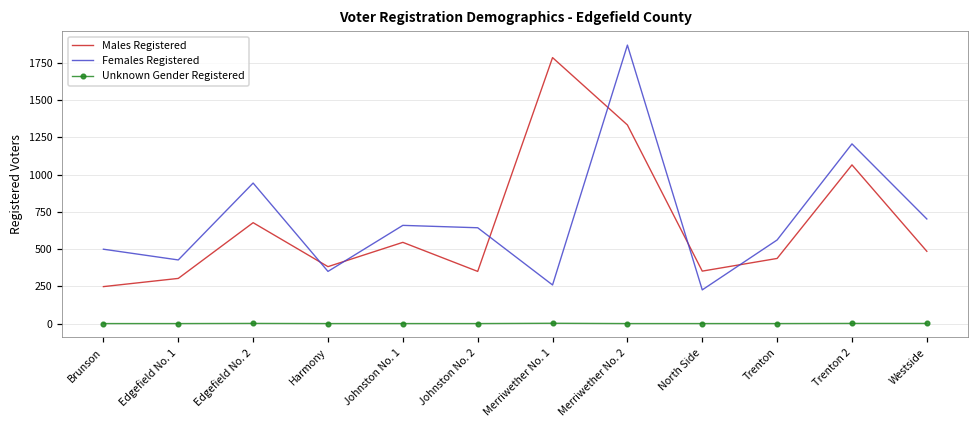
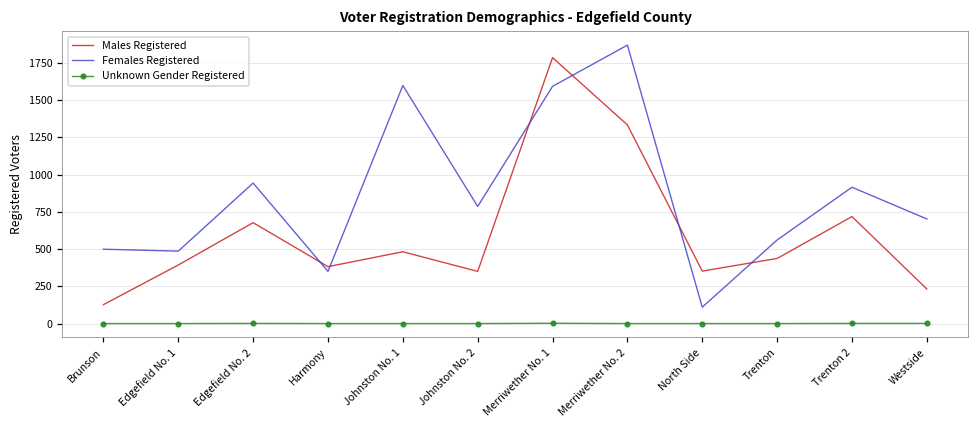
Males Registered, Brunson: 250 -> 130
Males Registered, Edgefield No. 1: 300 -> 390
Females Registered, Edgefield No. 1: 430 -> 490
Males Registered, Johnston No. 1: 550 -> 480
Females Registered, Johnston No. 1: 660 -> 1600
Females Registered, Johnston No. 2: 640 -> 790
Females Registered, Merriwether No. 1: 260 -> 1590
Females Registered, North Side: 230 -> 110
Males Registered, Trenton 2: 1070 -> 720
Females Registered, Trenton 2: 1210 -> 920
Males Registered, Westside: 490 -> 230
